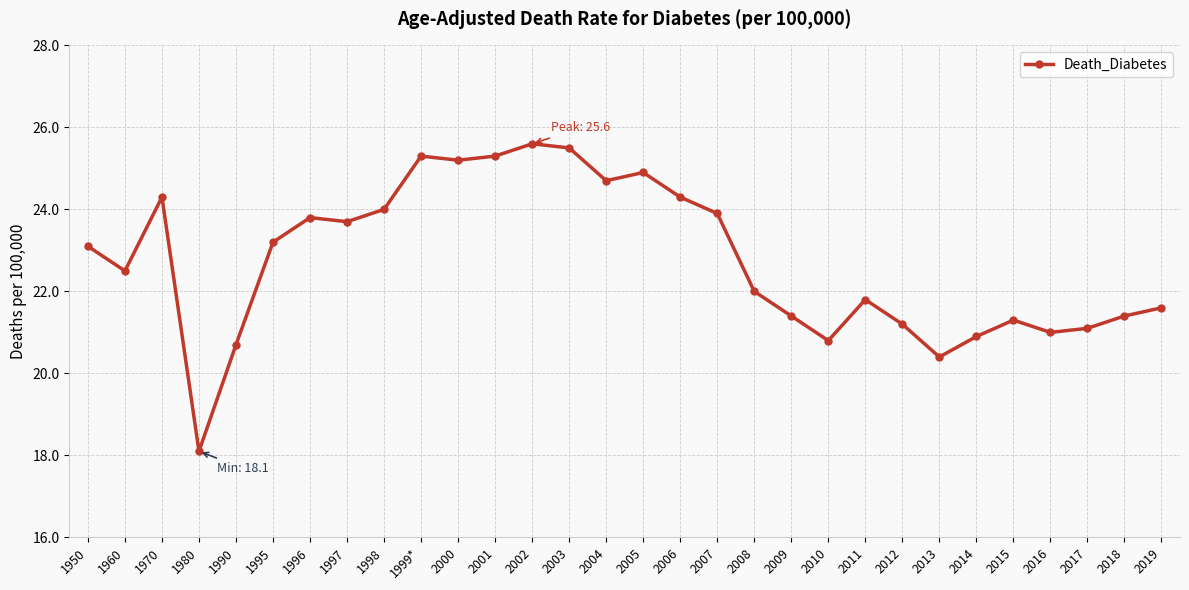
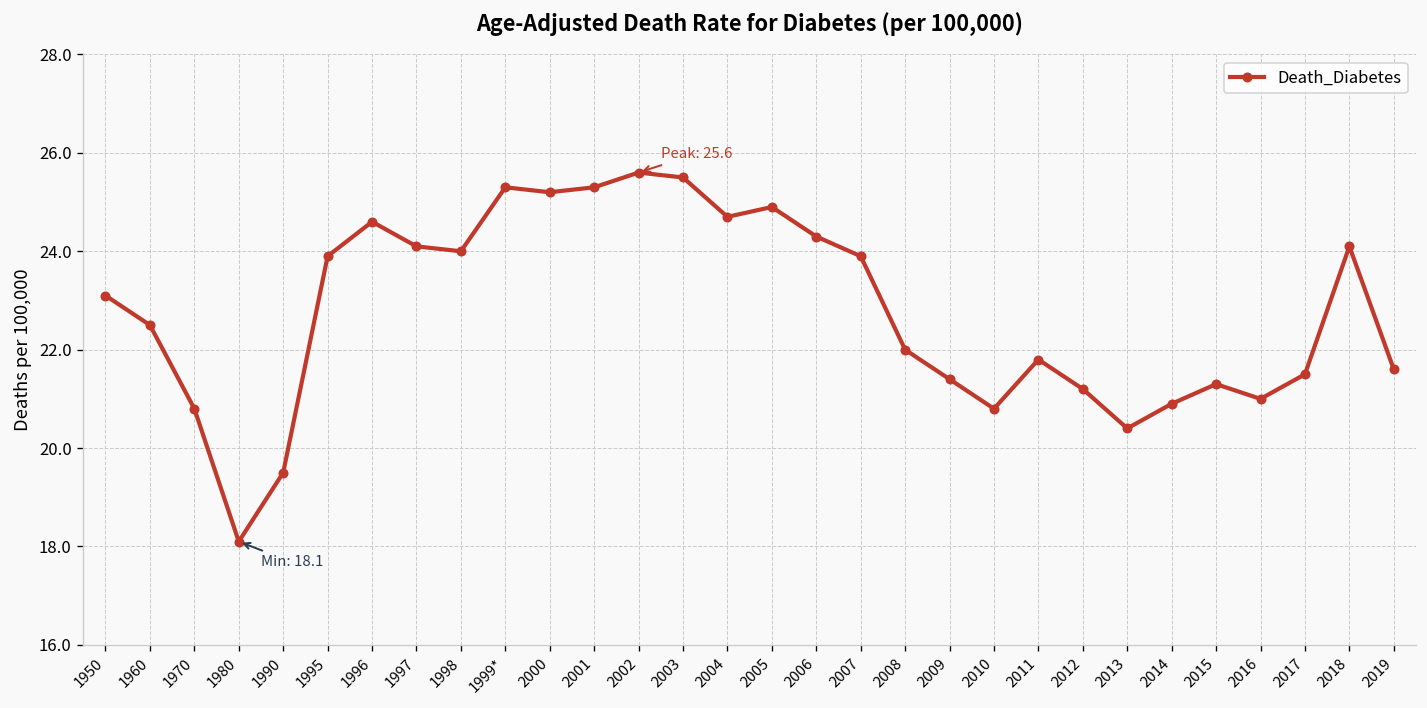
1970: 24.3 -> 20.8
1990: 20.7 -> 19.5
1995: 23.2 -> 23.9
1996: 23.8 -> 24.6
1997: 23.7 -> 24.1
2017: 21.1 -> 21.5
2018: 21.4 -> 24.1
